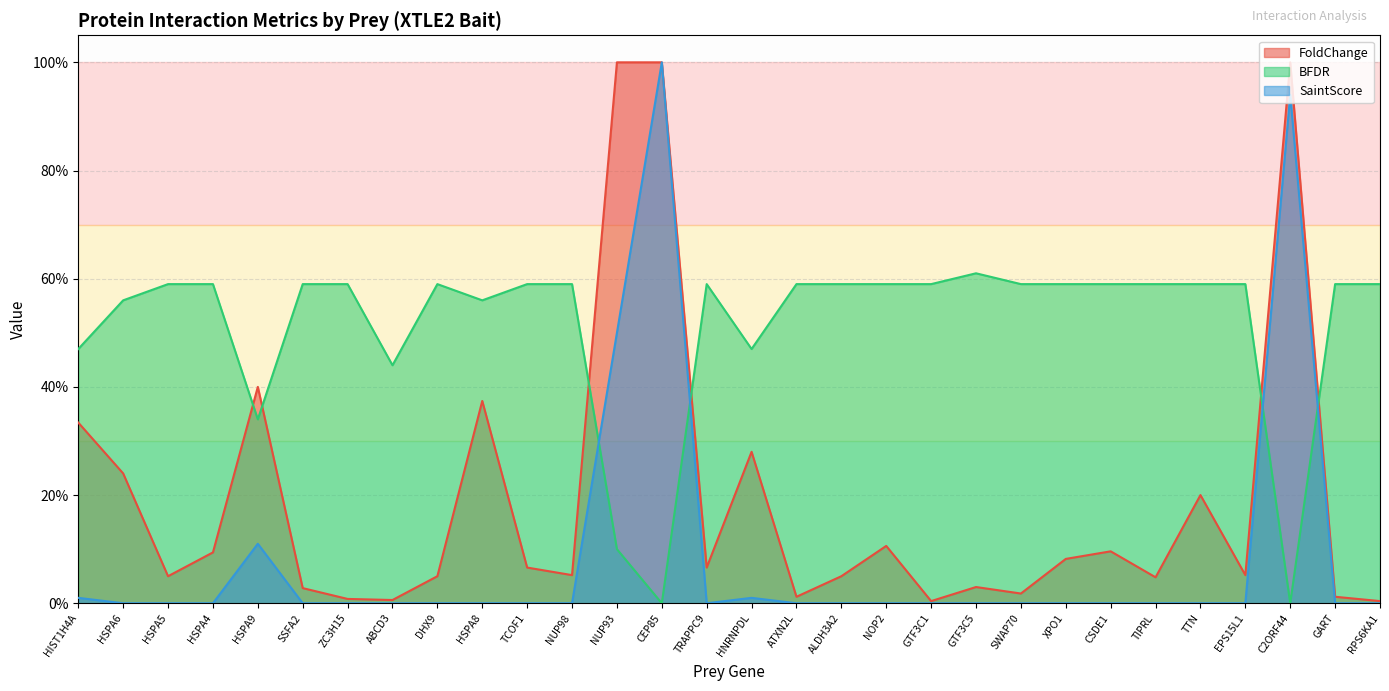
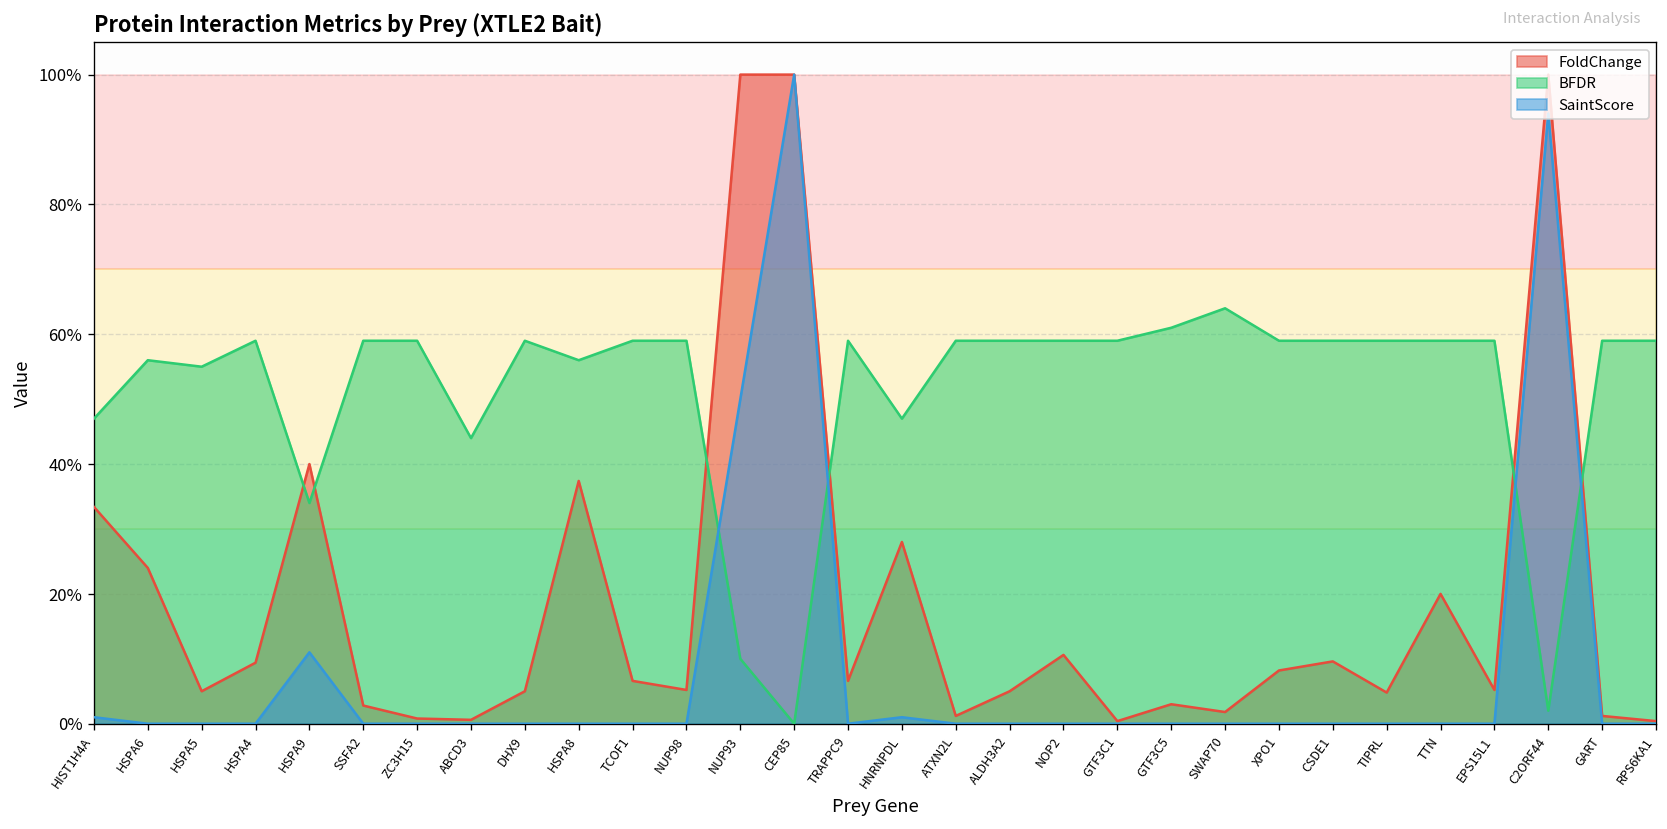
BFDR, HSPA5: 59% -> 55%
BFDR, SWAP70: 59% -> 64%
BFDR, C2ORF44: 0% -> 2%
